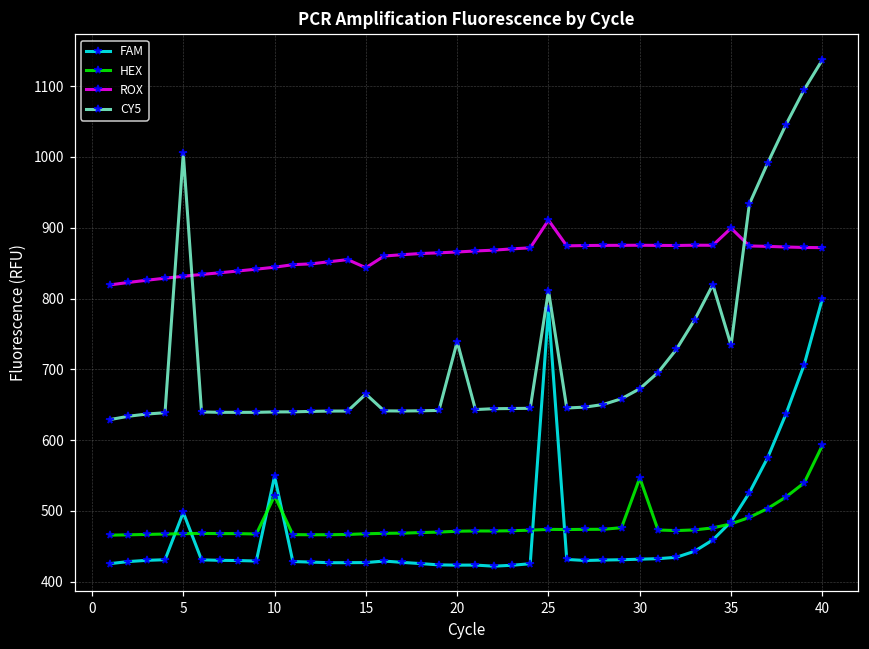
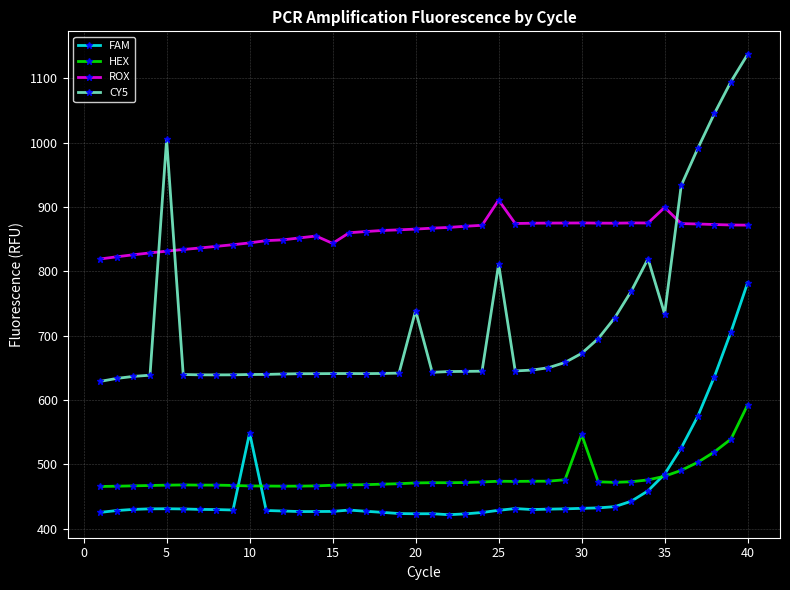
FAM, 5: 500 -> 430
HEX, 10: 520 -> 470
CY5, 15: 660 -> 640
FAM, 25: 790 -> 430
FAM, 40: 800 -> 780
